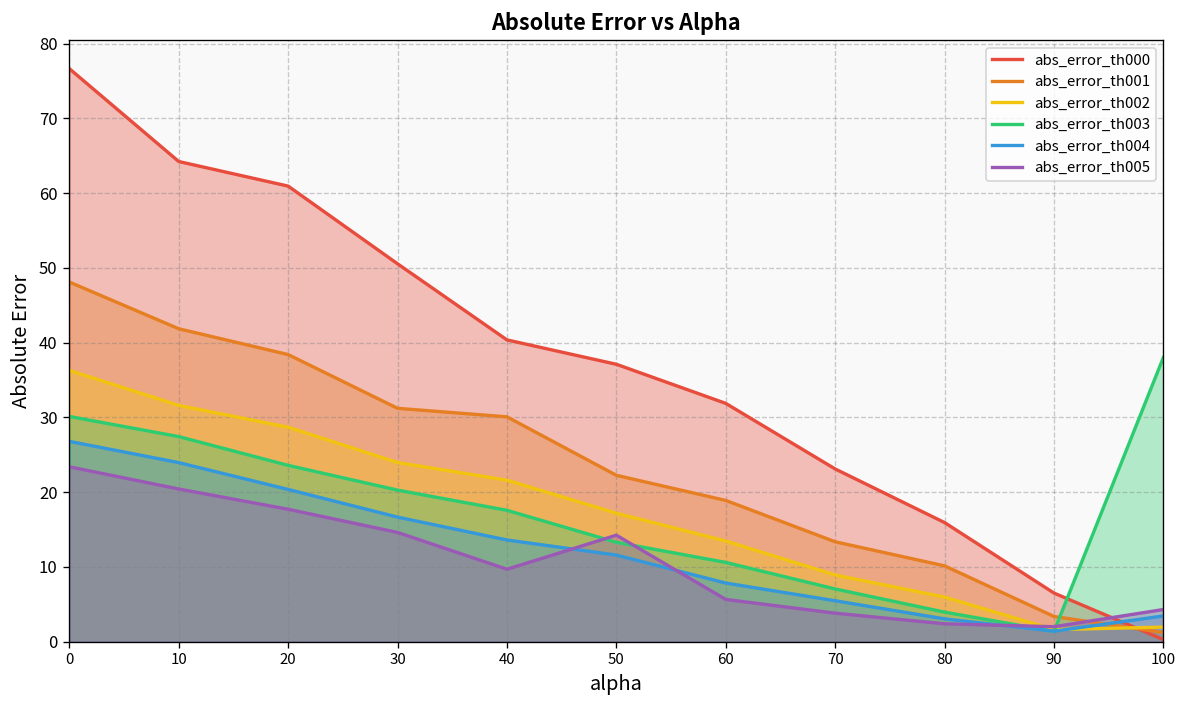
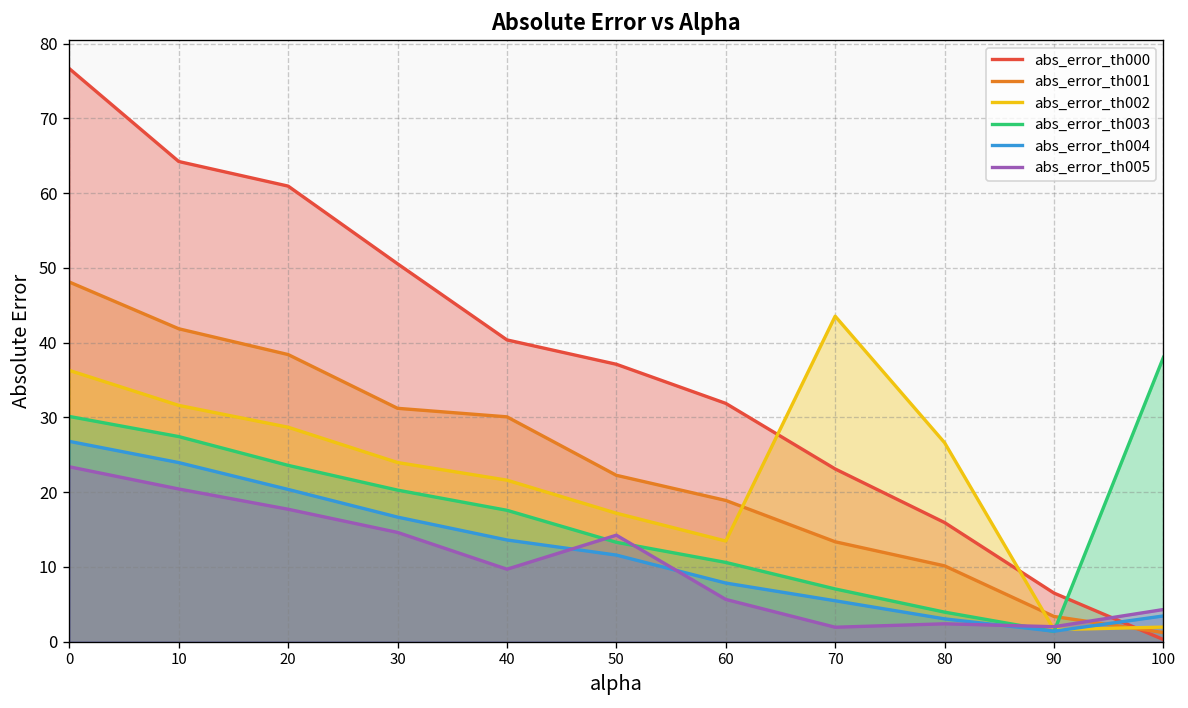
abs_error_th002, 70: 9 -> 44
abs_error_th005, 70: 4 -> 2
abs_error_th002, 80: 6 -> 27
